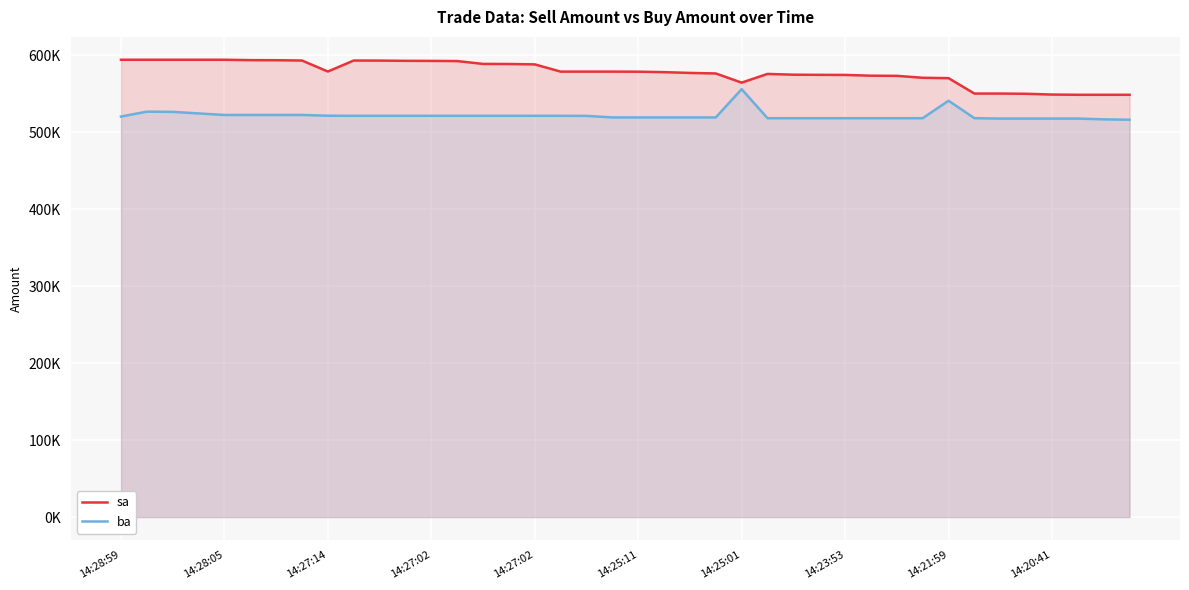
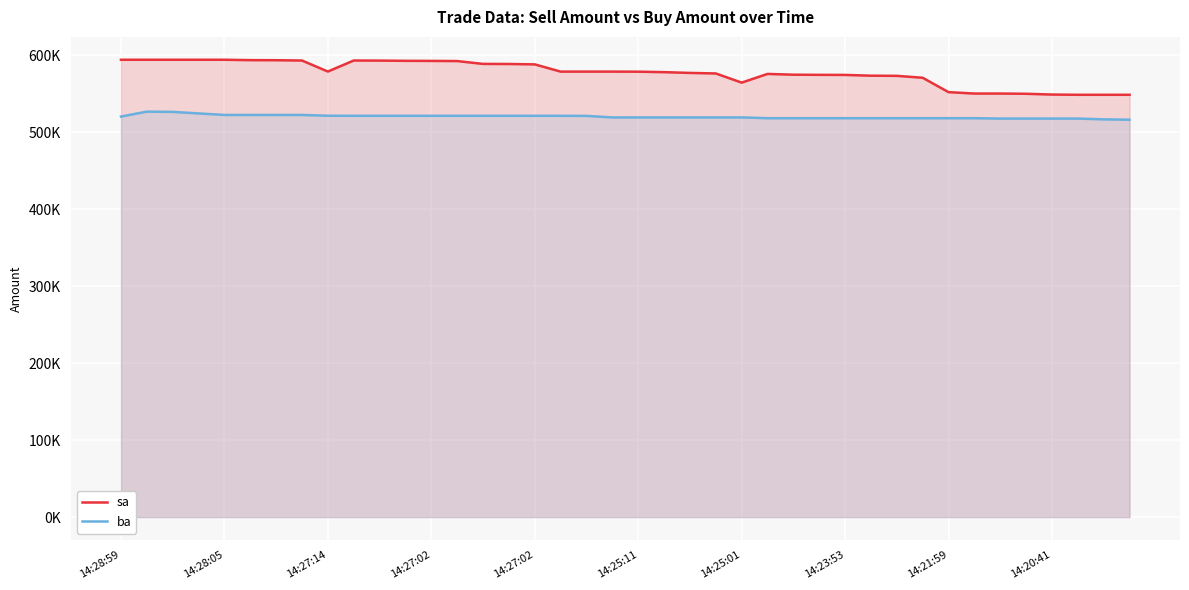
ba, 14:25:01: 560000 -> 520000
sa, 14:21:59: 570000 -> 550000
ba, 14:21:59: 540000 -> 520000
